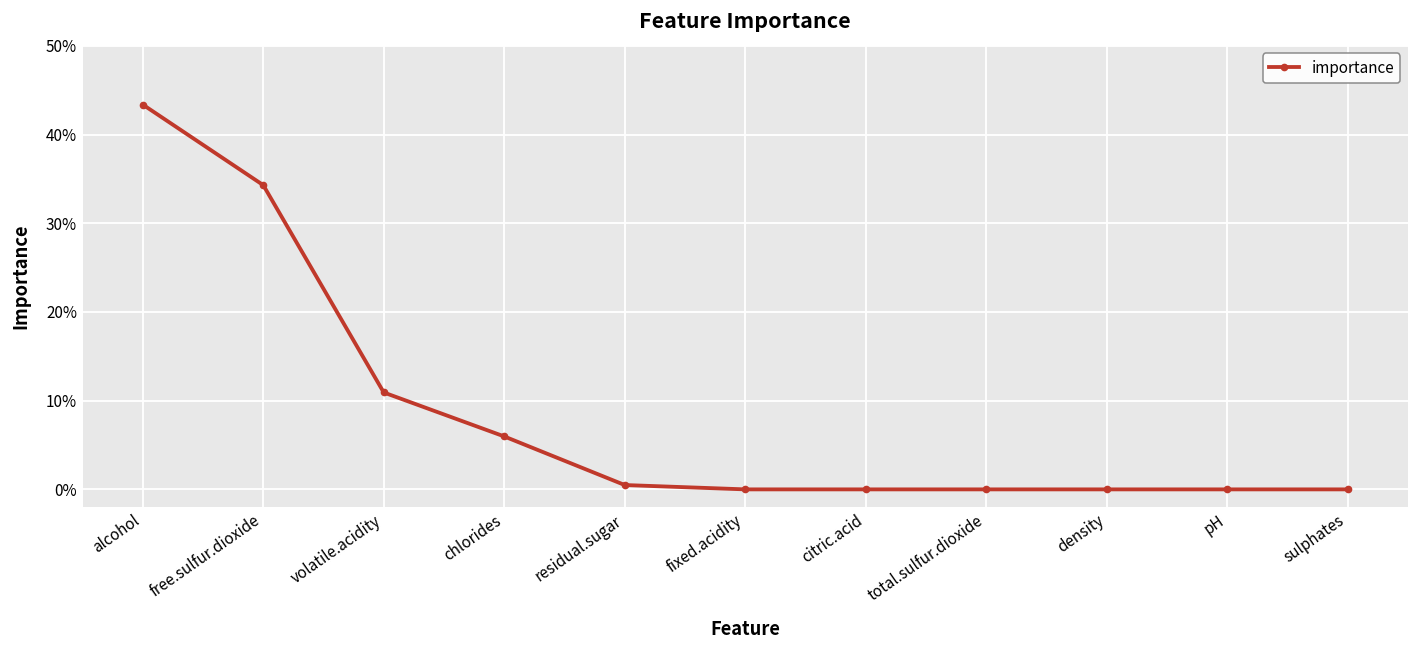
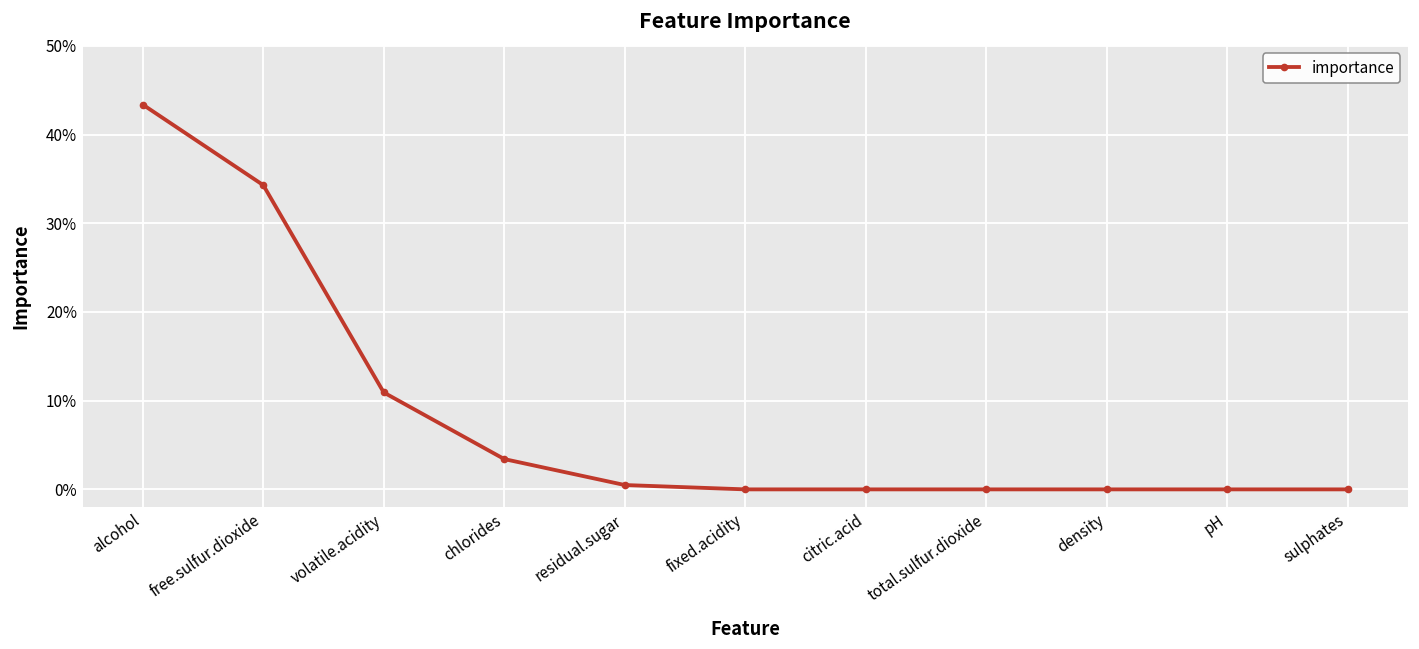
chlorides: 6% -> 3%
